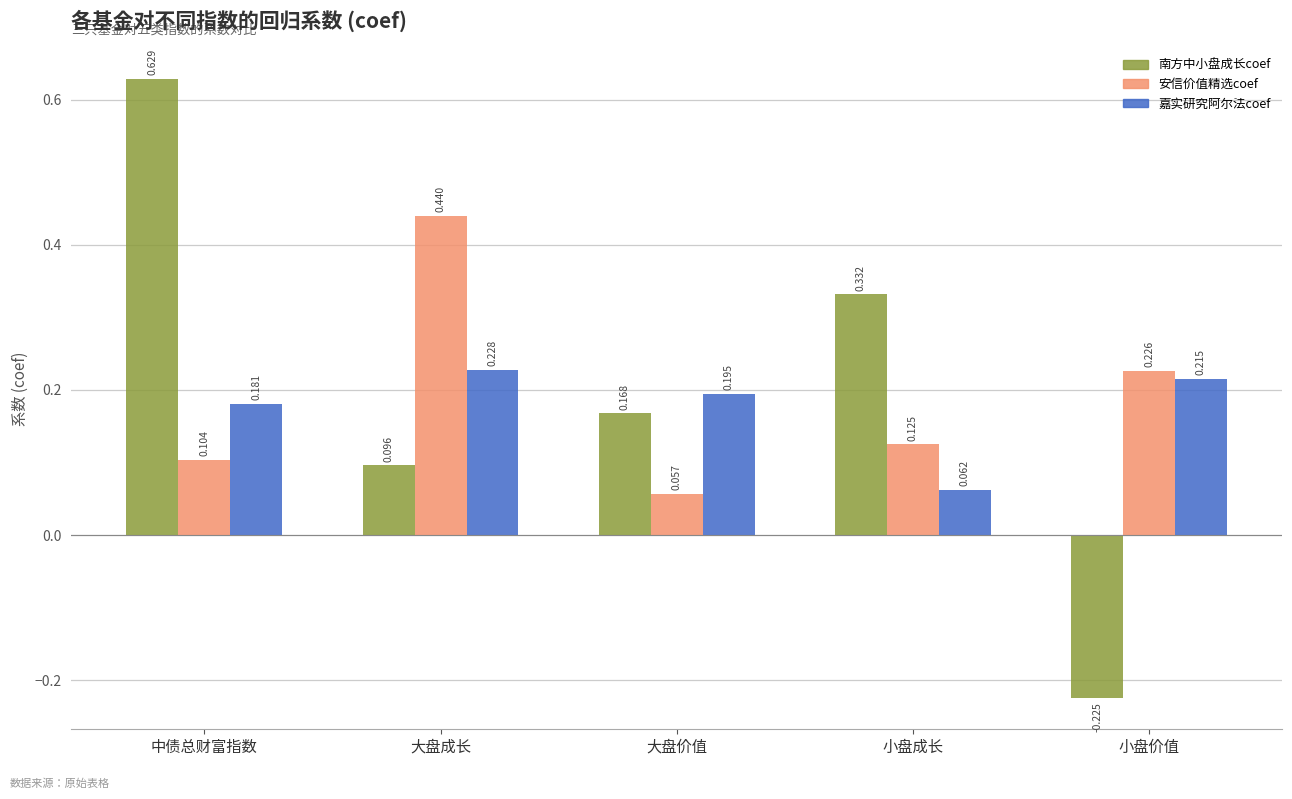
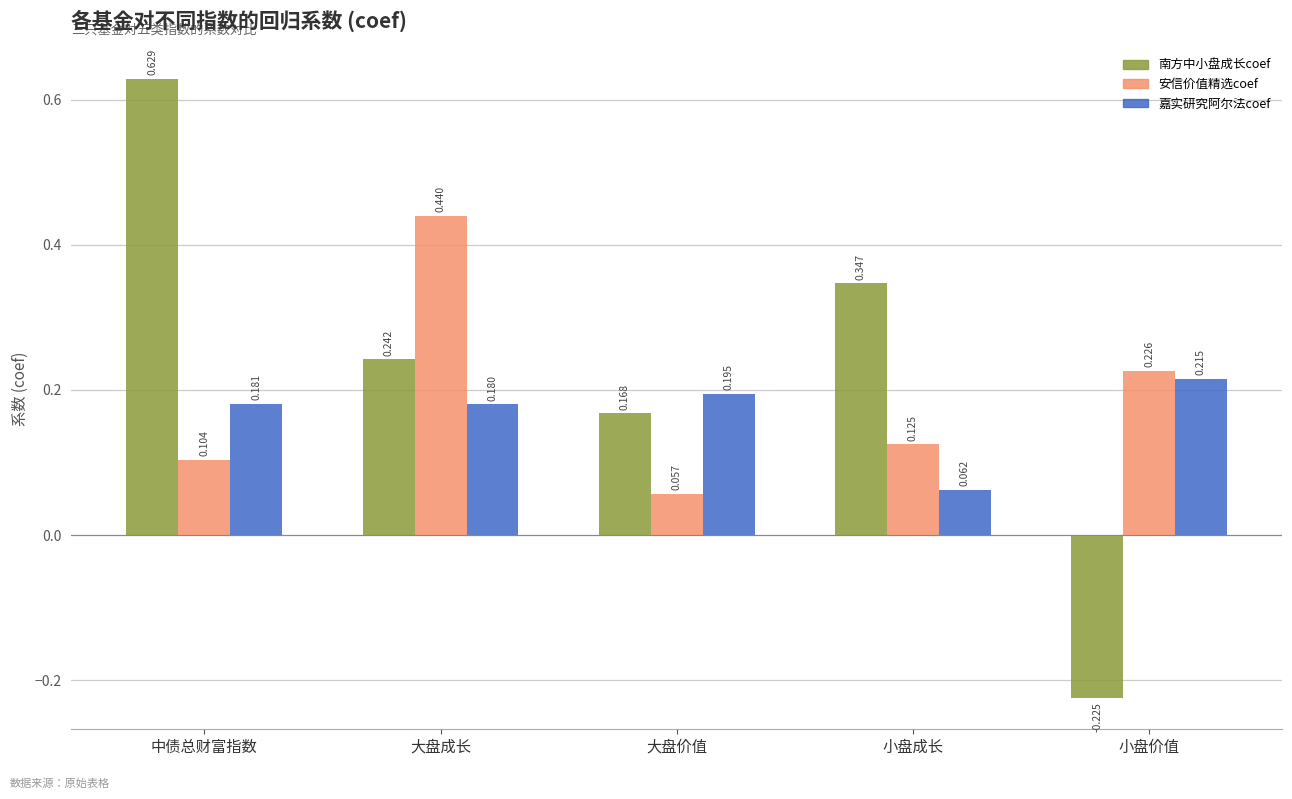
南方中小盘成长coef, 大盘成长: 0.096 -> 0.242
嘉实研究阿尔法coef, 大盘成长: 0.228 -> 0.180
南方中小盘成长coef, 小盘成长: 0.332 -> 0.347
